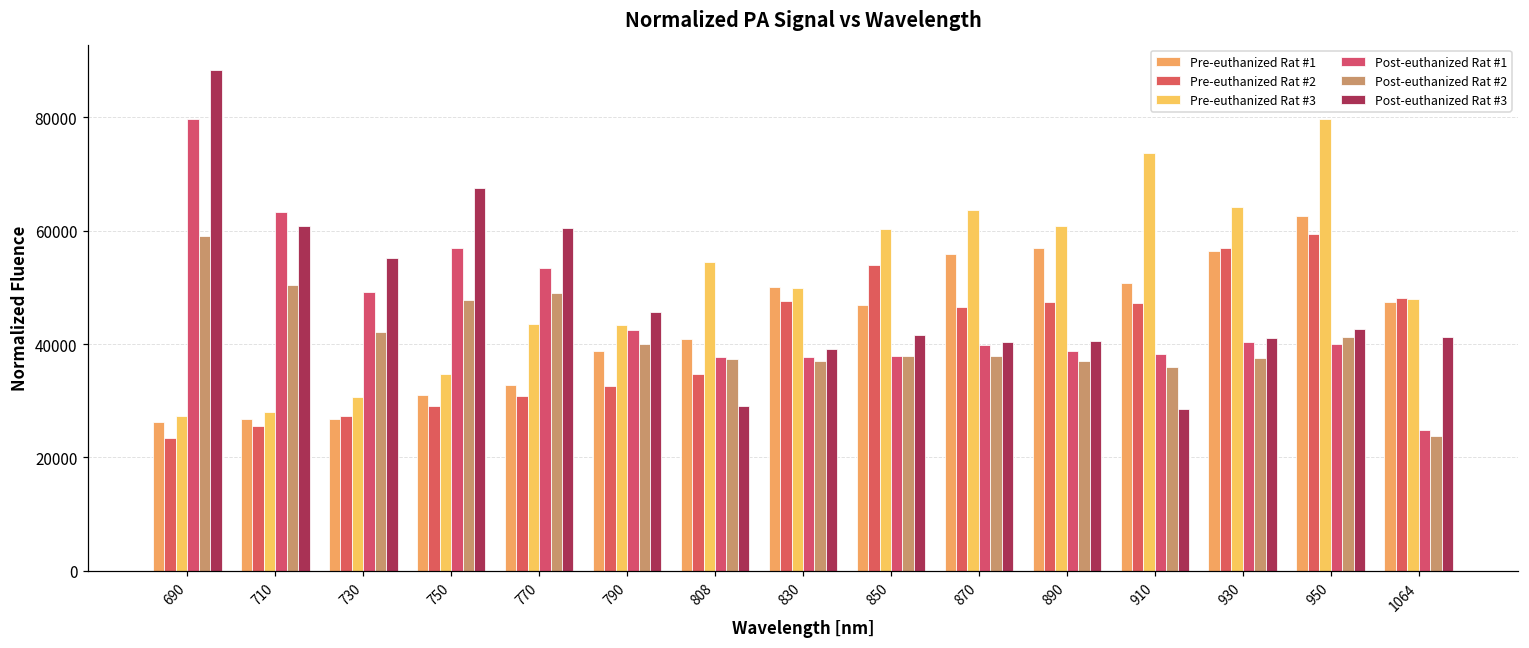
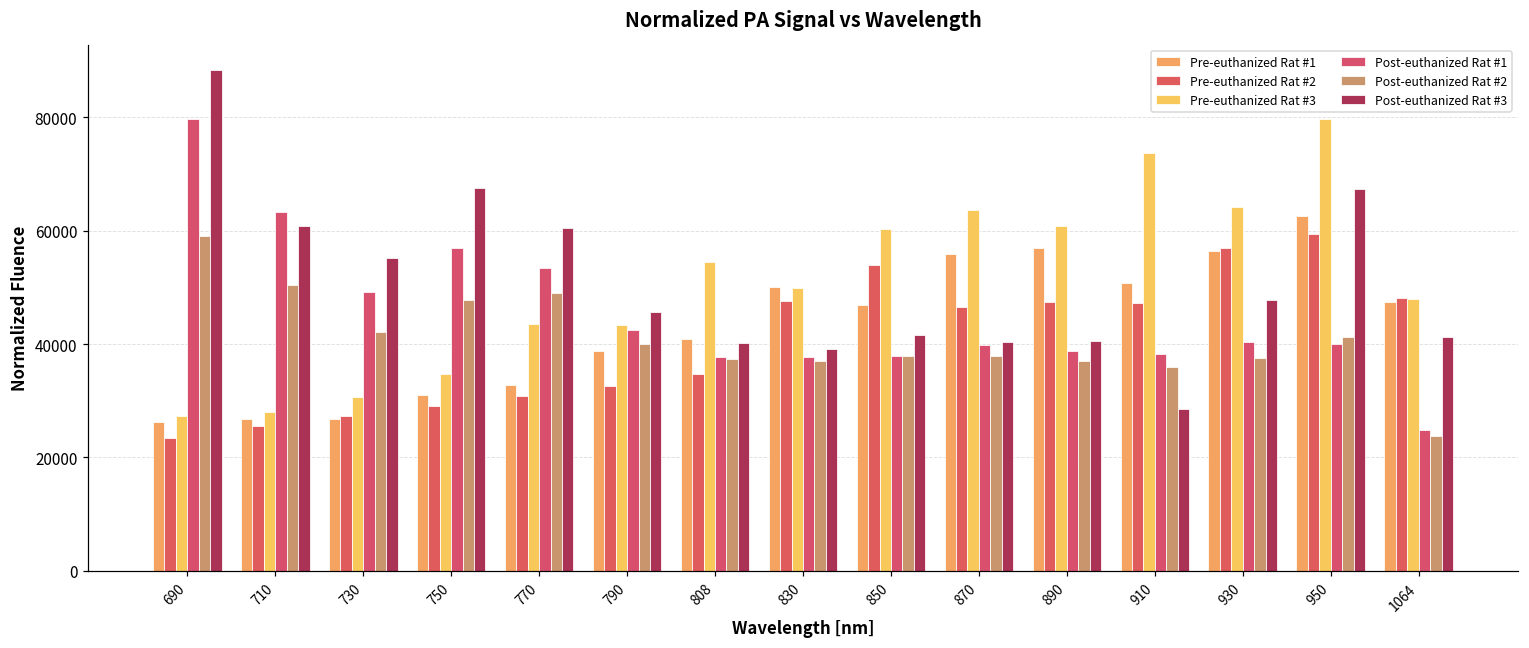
Post-euthanized Rat #3, 808: 29000 -> 40000
Post-euthanized Rat #3, 930: 41000 -> 48000
Post-euthanized Rat #3, 950: 43000 -> 67000
